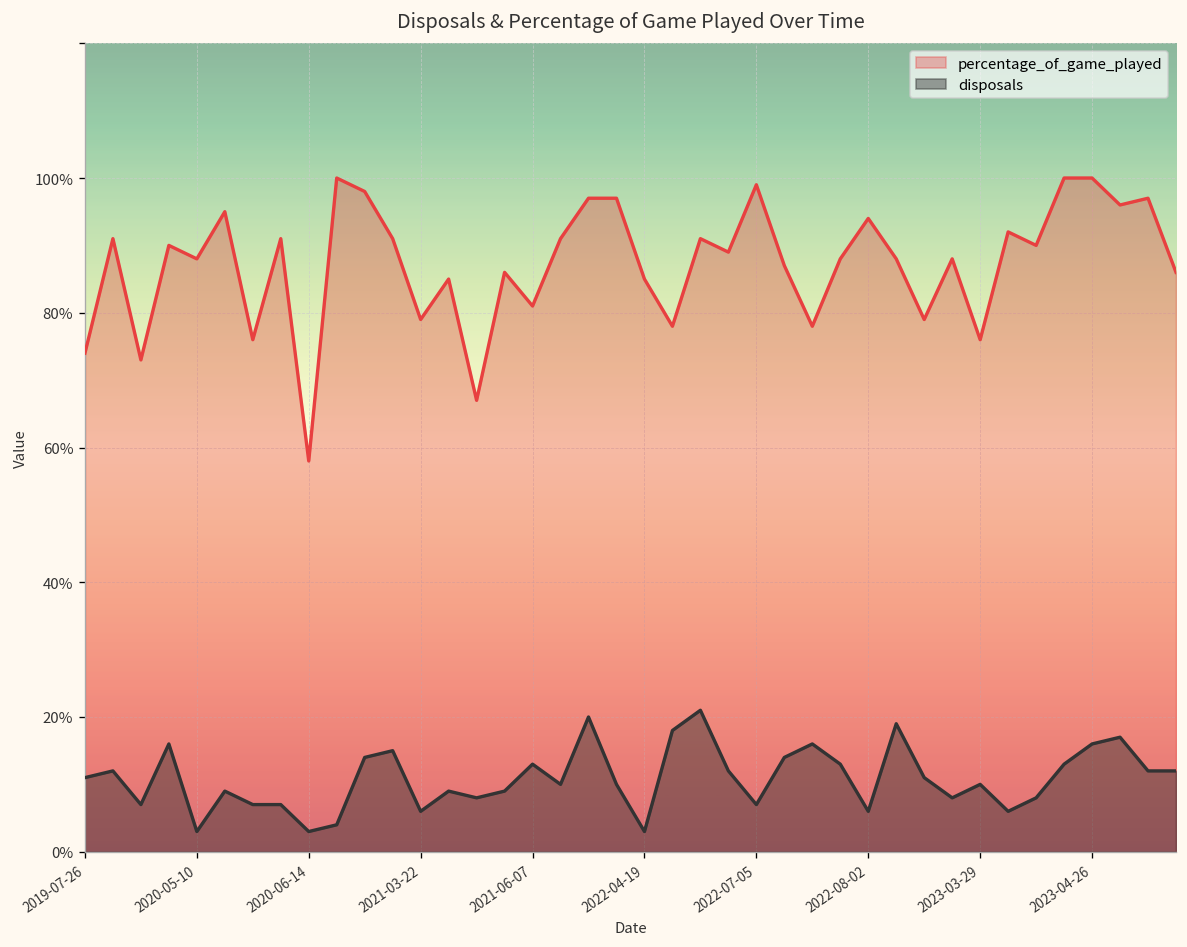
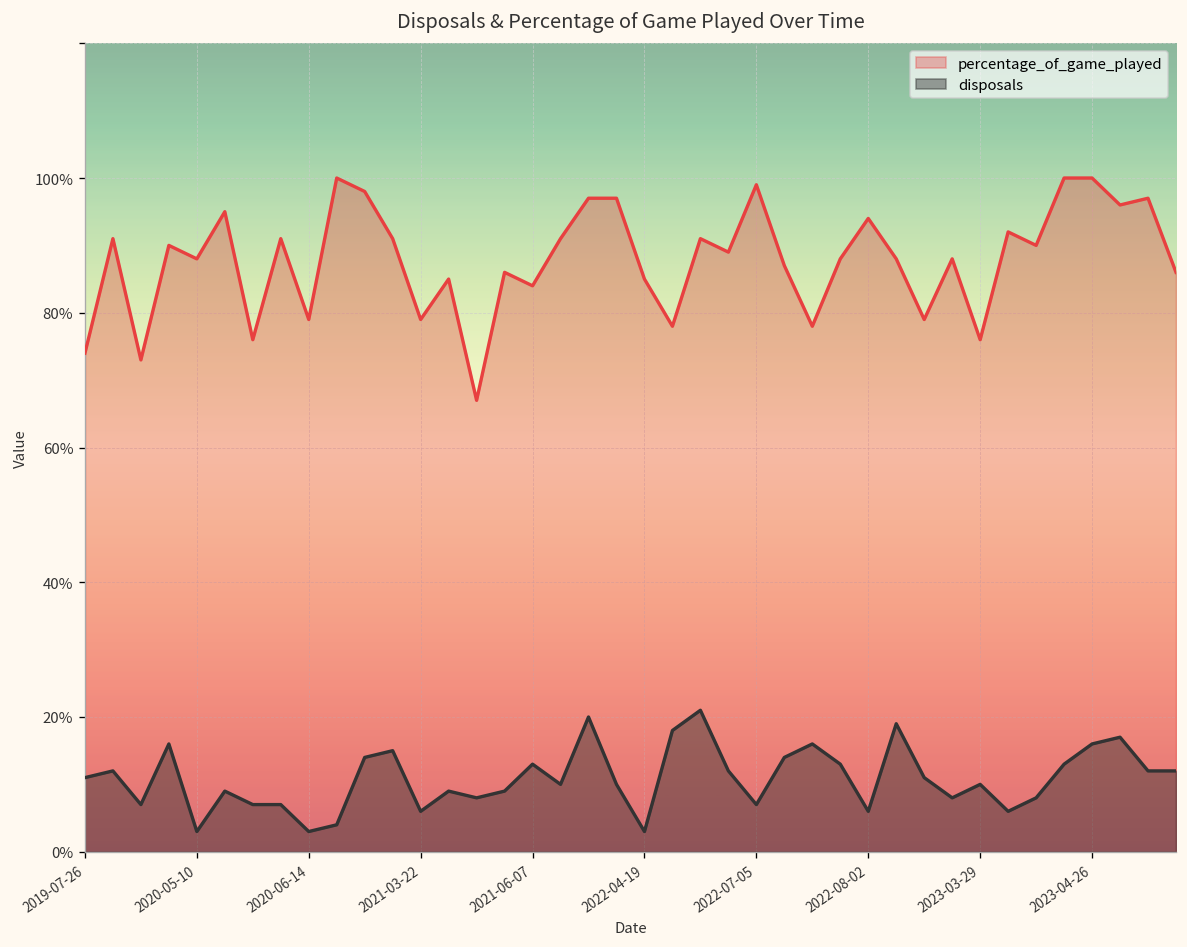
percentage_of_game_played, 2020-06-14: 58% -> 79%
percentage_of_game_played, 2021-06-07: 81% -> 84%
